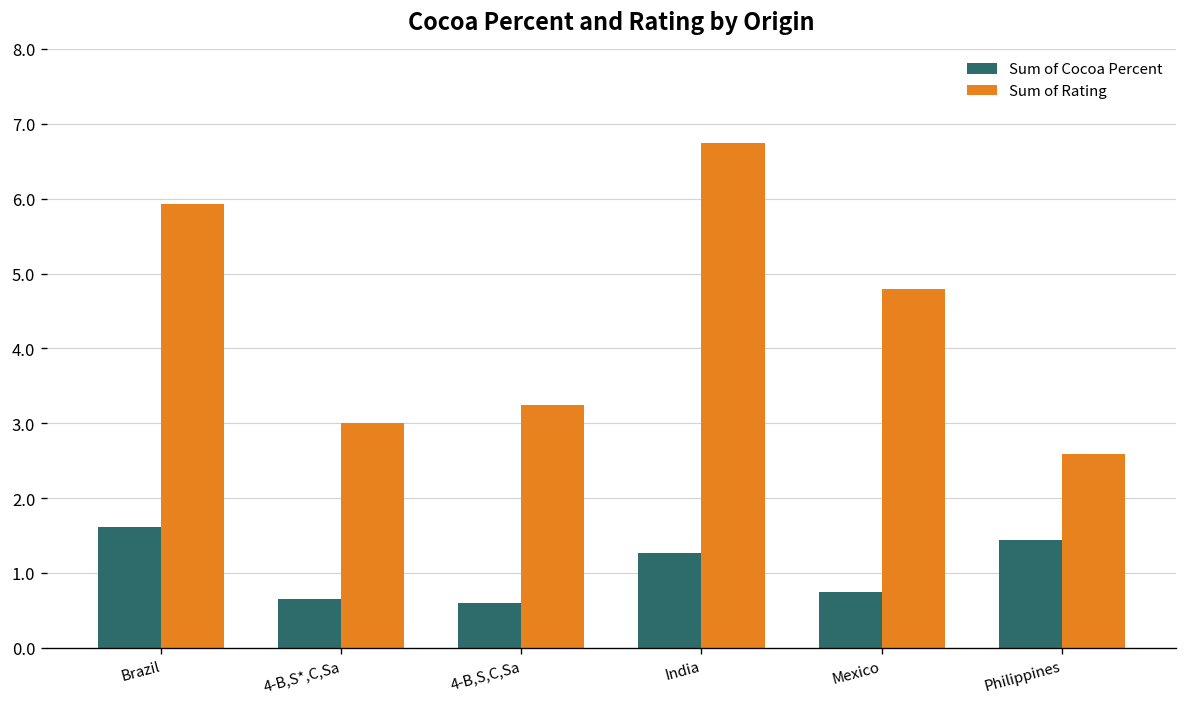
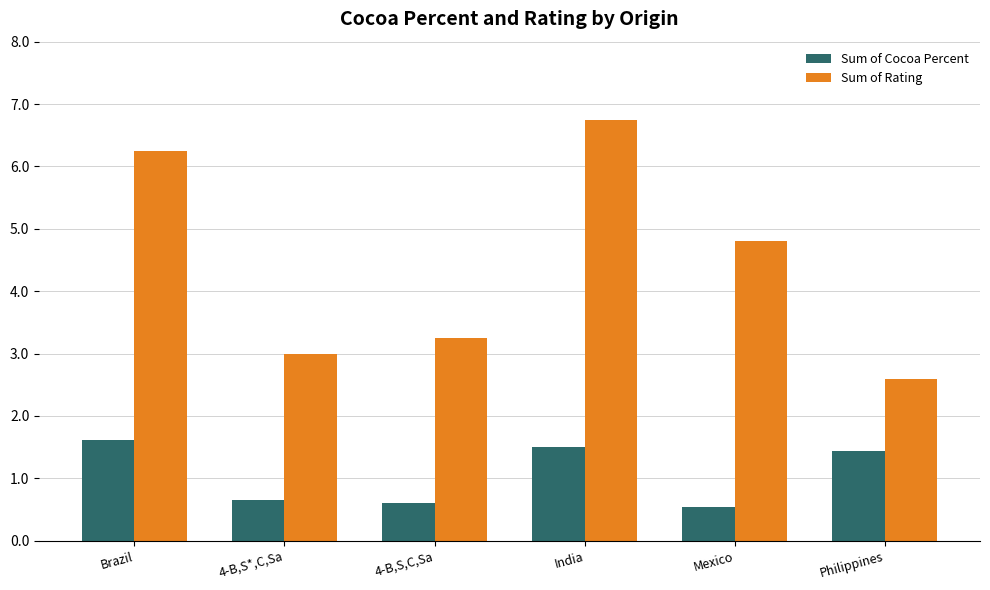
Sum of Rating, Brazil: 5.9 -> 6.3
Sum of Cocoa Percent, India: 1.3 -> 1.5
Sum of Cocoa Percent, Mexico: 0.8 -> 0.5
